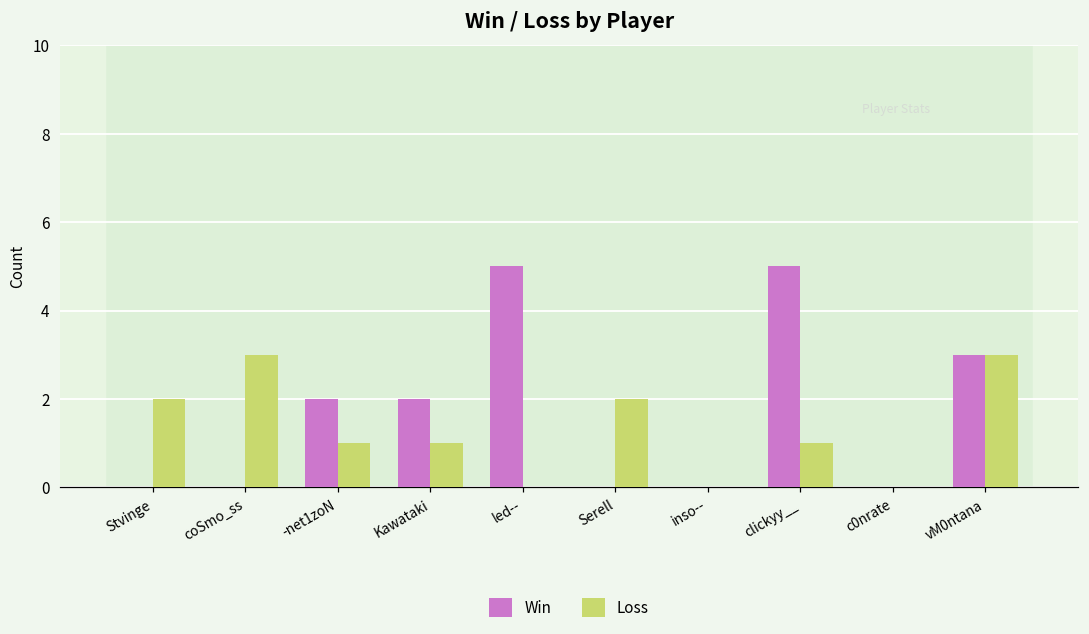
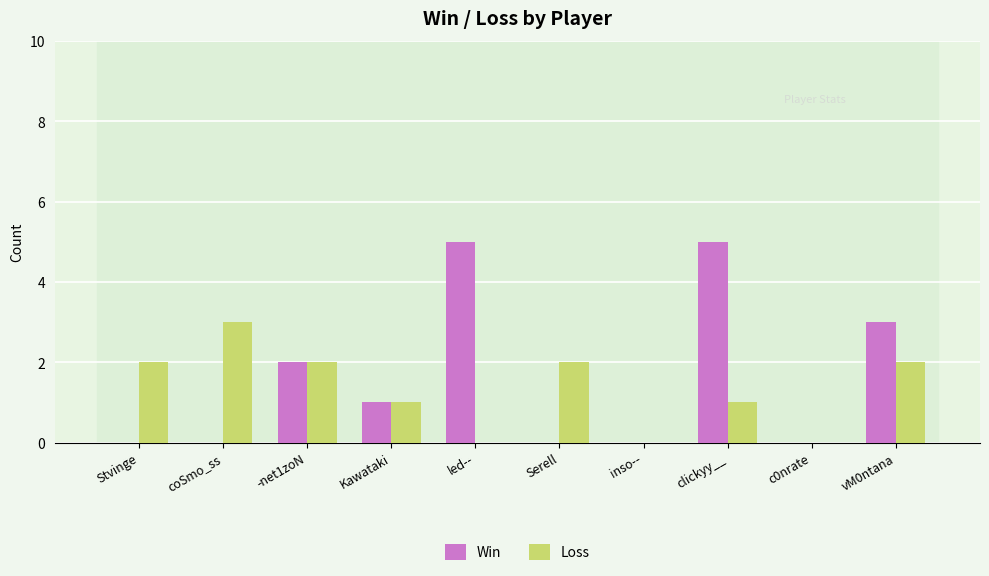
Loss, -net1zoN: 1 -> 2
Win, Kawataki: 2 -> 1
Loss, vM0ntana: 3 -> 2
